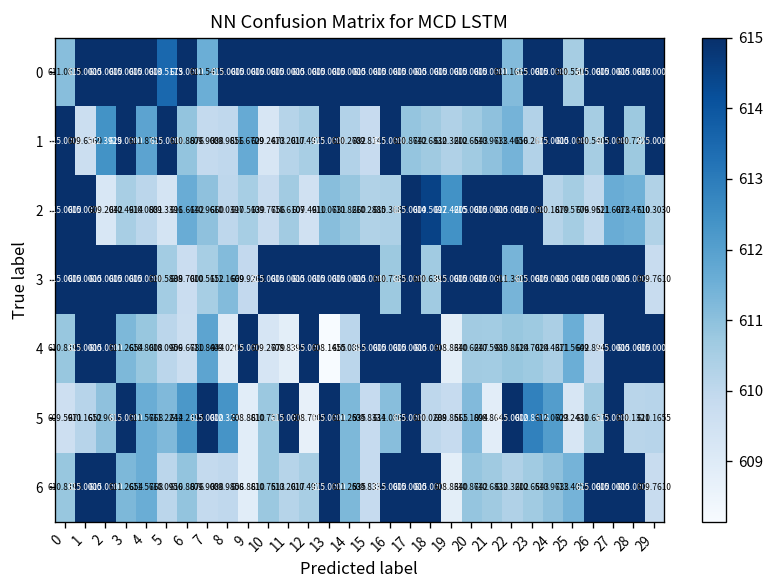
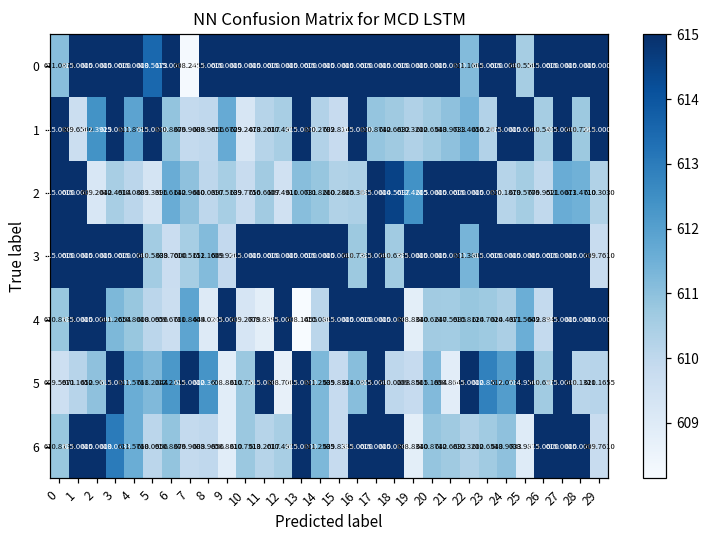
0, 7: 611.5473 -> 608.2458
5, 25: 609.2431 -> 614.9566
6, 3: 611.2654 -> 613.0133
6, 25: 611.4056 -> 608.9874
